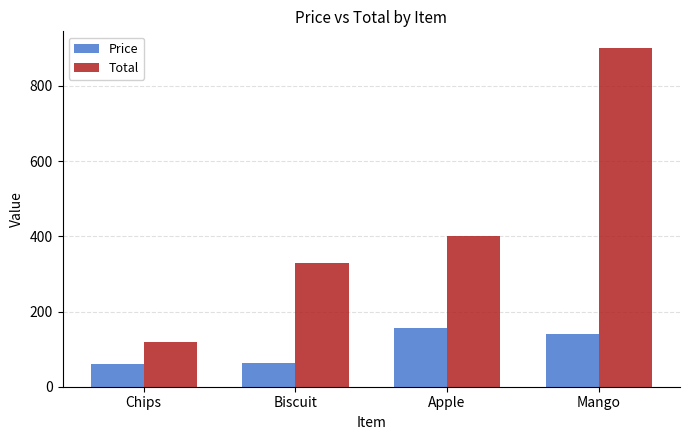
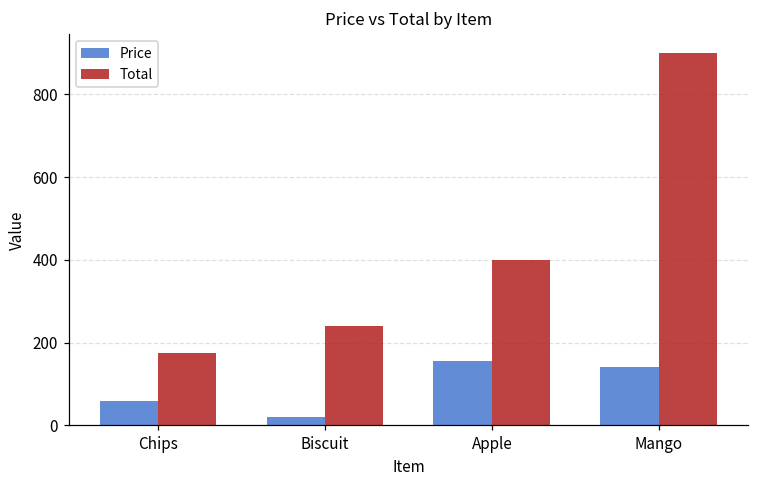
Total, Chips: 120 -> 170
Price, Biscuit: 60 -> 20
Total, Biscuit: 330 -> 240
